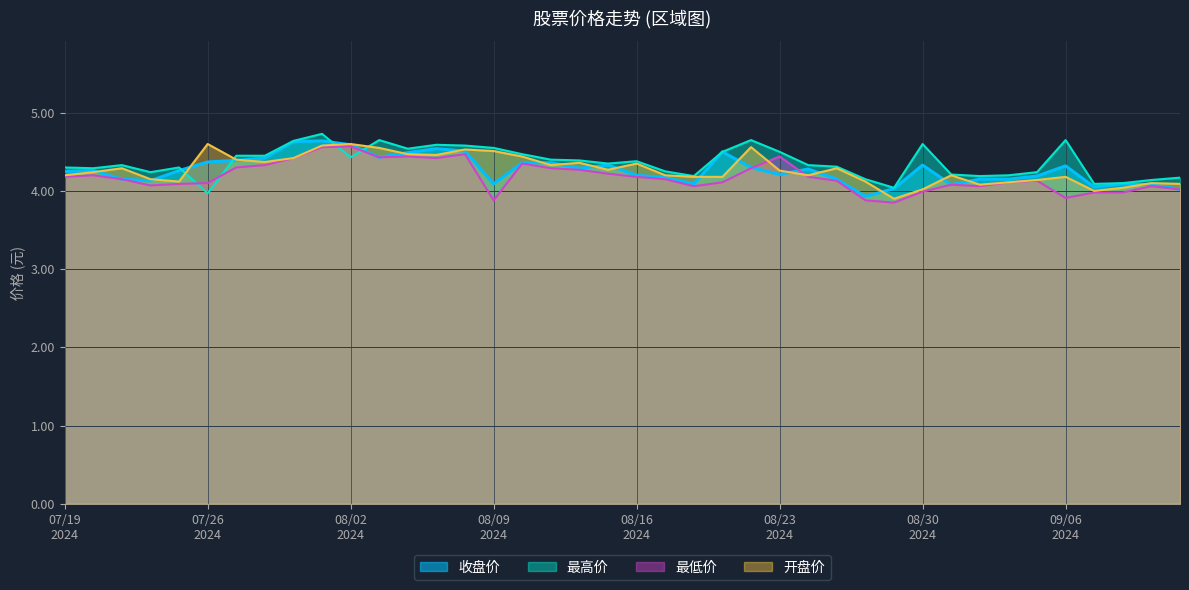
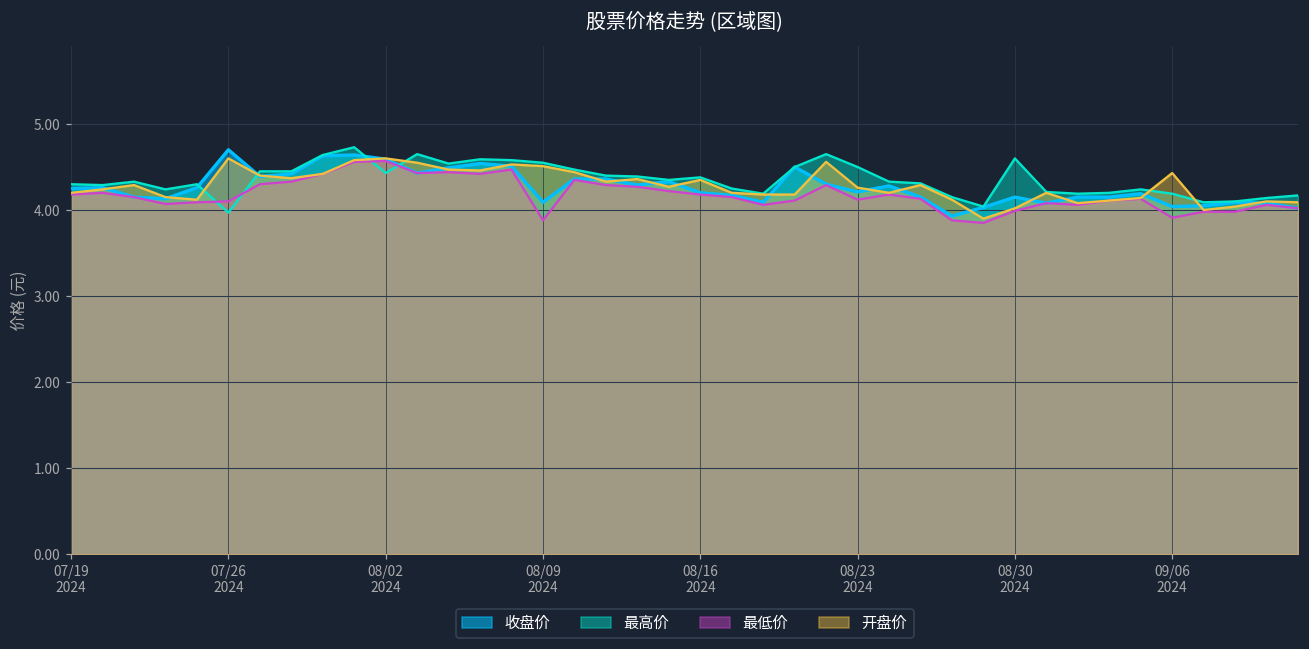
收盘价, 07/26 2024: 4.4 -> 4.7
最低价, 08/23 2024: 4.4 -> 4.1
收盘价, 08/30 2024: 4.3 -> 4.2
收盘价, 09/06 2024: 4.3 -> 4.0
最高价, 09/06 2024: 4.7 -> 4.2
开盘价, 09/06 2024: 4.2 -> 4.4
